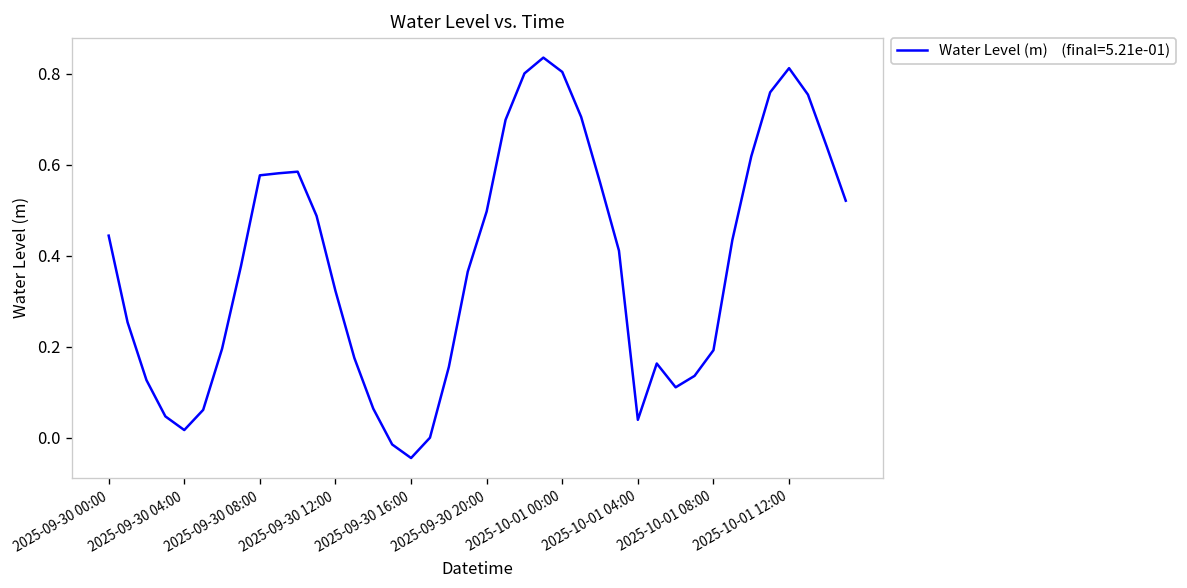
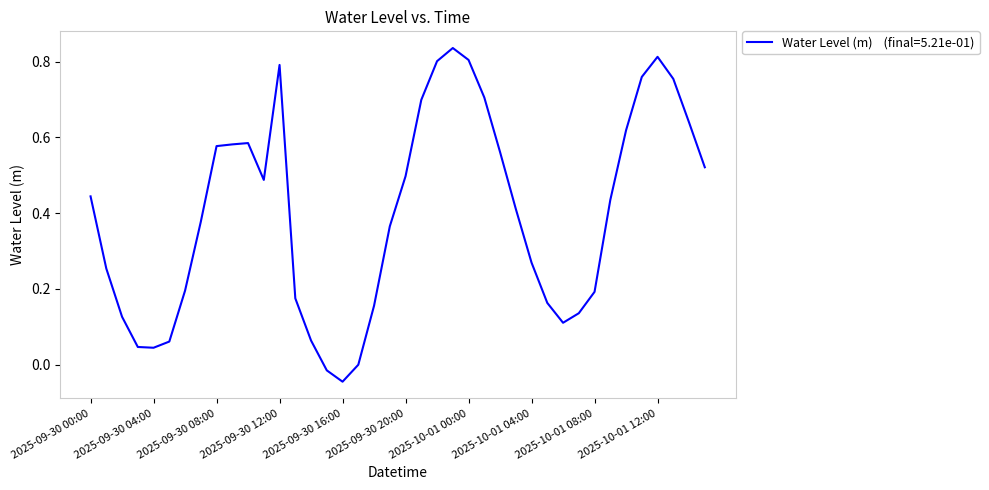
2025-09-30 04:00: 0.02 -> 0.04
2025-09-30 12:00: 0.32 -> 0.79
2025-10-01 04:00: 0.04 -> 0.27
